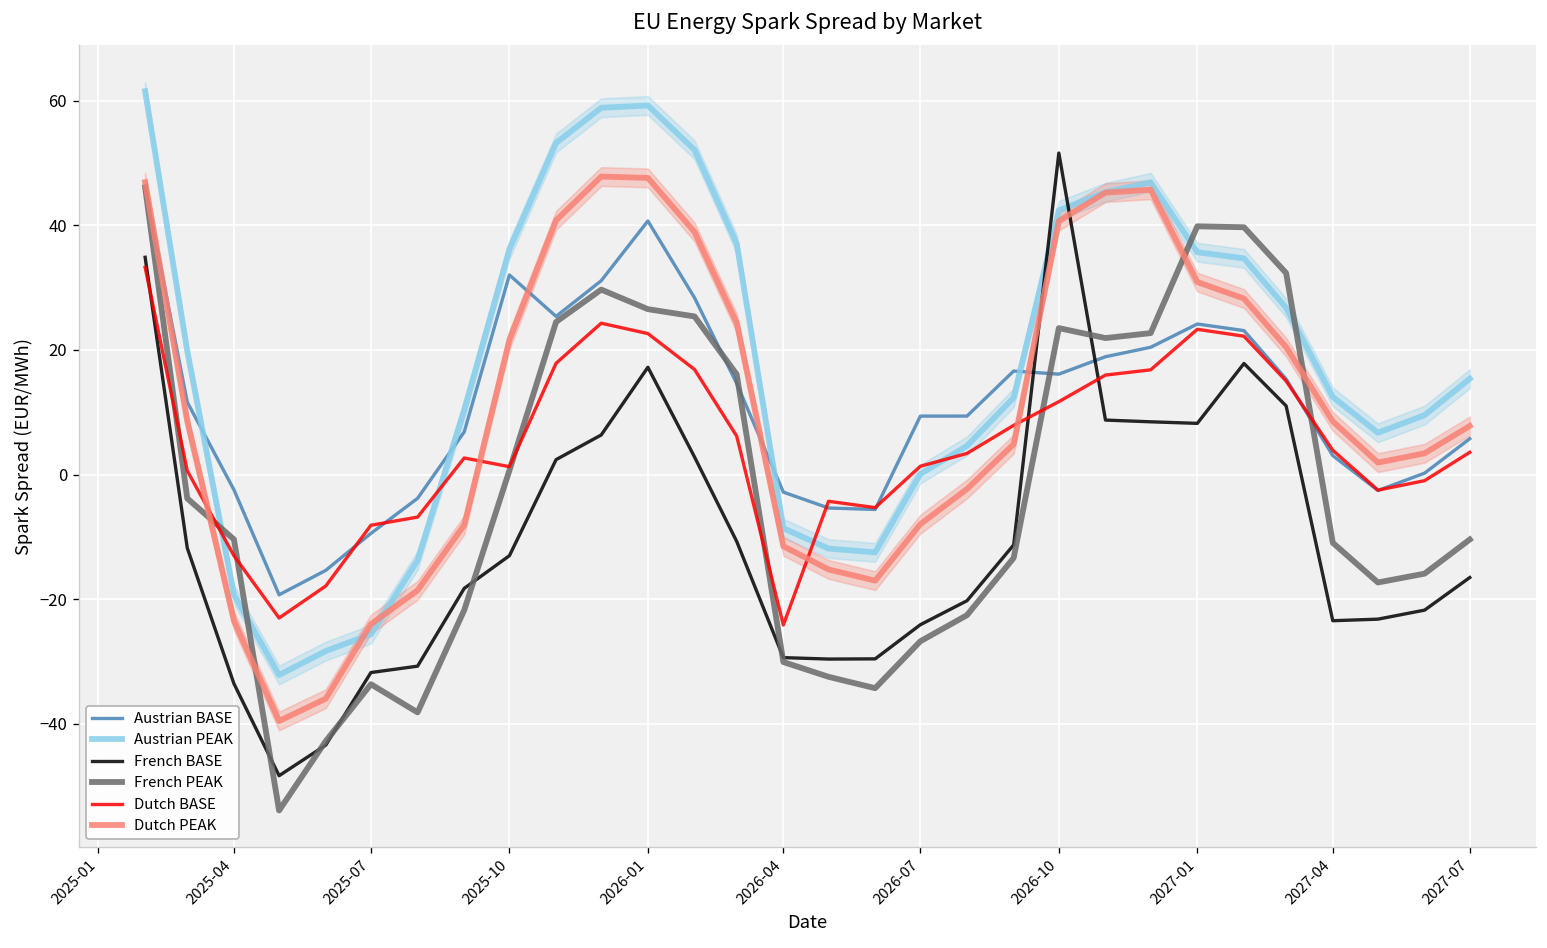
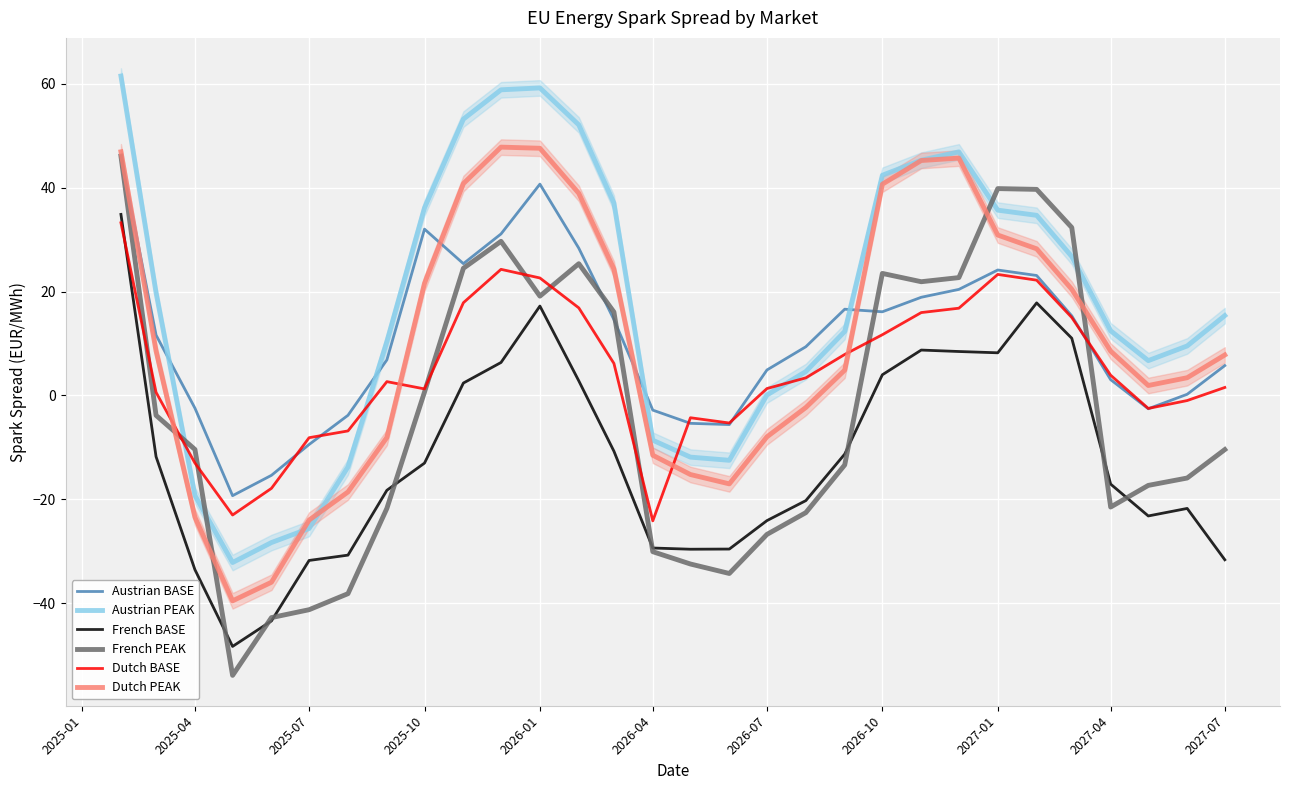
French PEAK, 2025-07: -34 -> -41
French PEAK, 2026-01: 27 -> 19
Austrian BASE, 2026-07: 9 -> 5
French BASE, 2026-10: 52 -> 4
French BASE, 2027-04: -23 -> -17
French PEAK, 2027-04: -11 -> -21
French BASE, 2027-07: -17 -> -32
Dutch BASE, 2027-07: 4 -> 2
